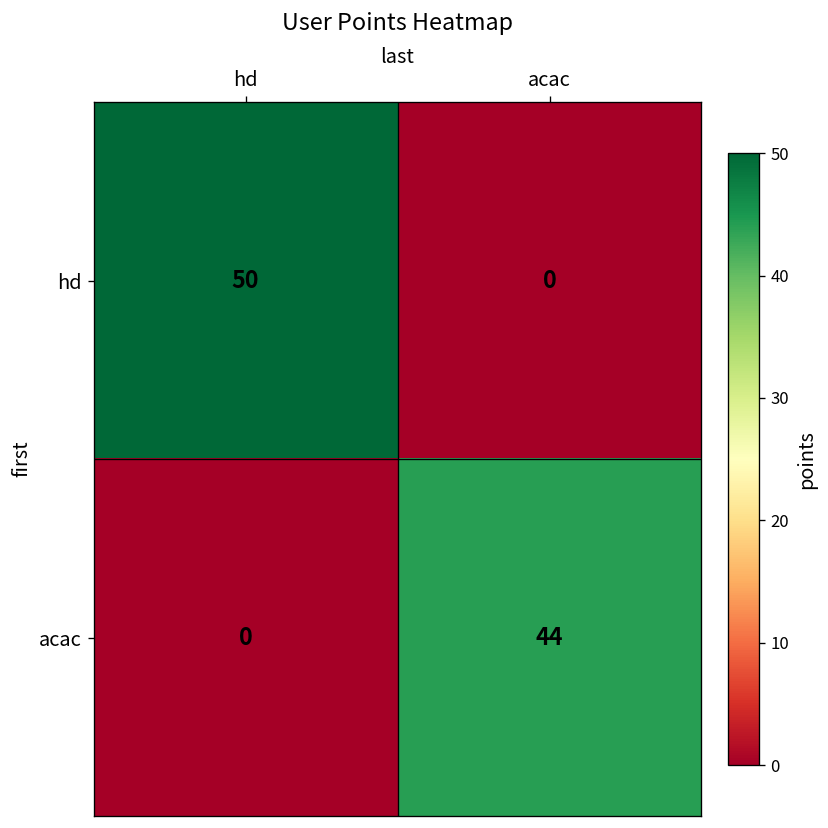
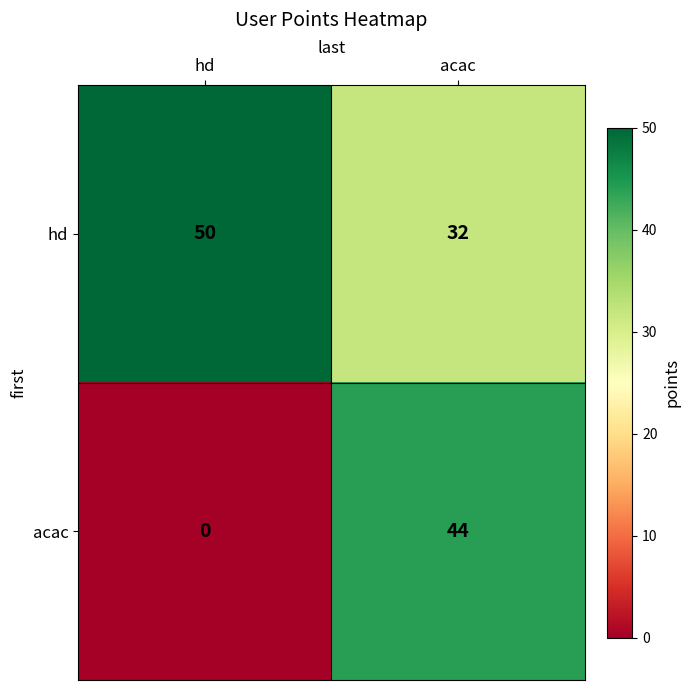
hd, acac: 0 -> 32
